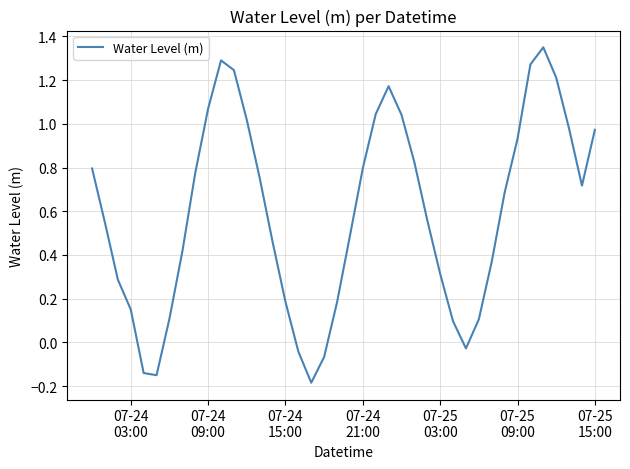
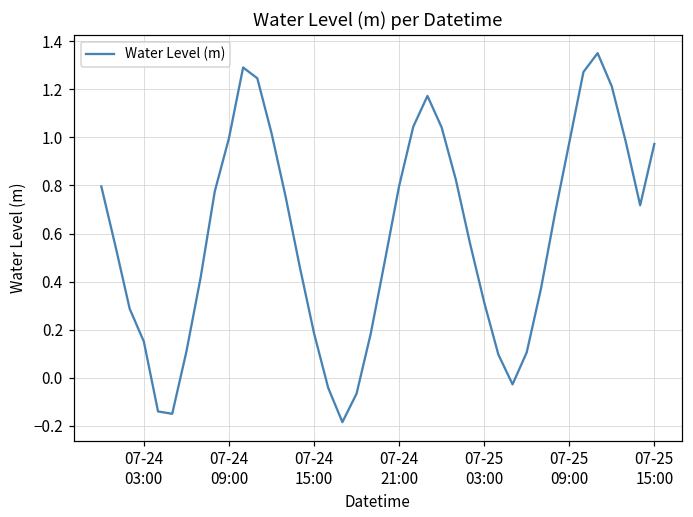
07-24 09:00: 1.07 -> 1.00
07-25 09:00: 0.93 -> 0.98
